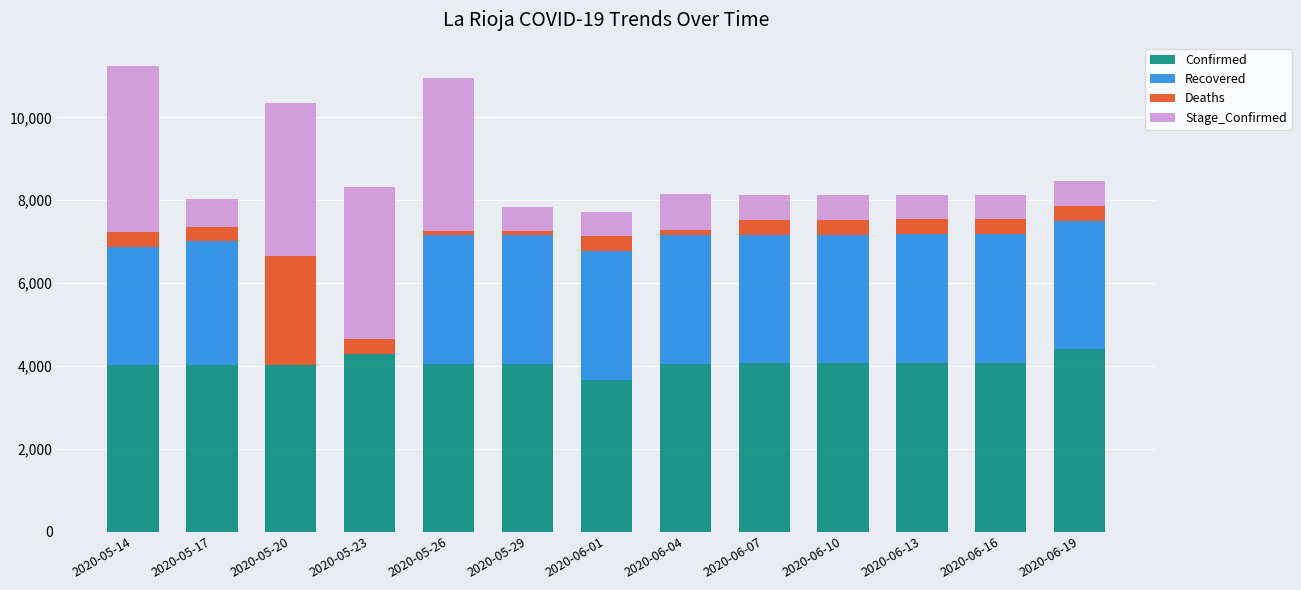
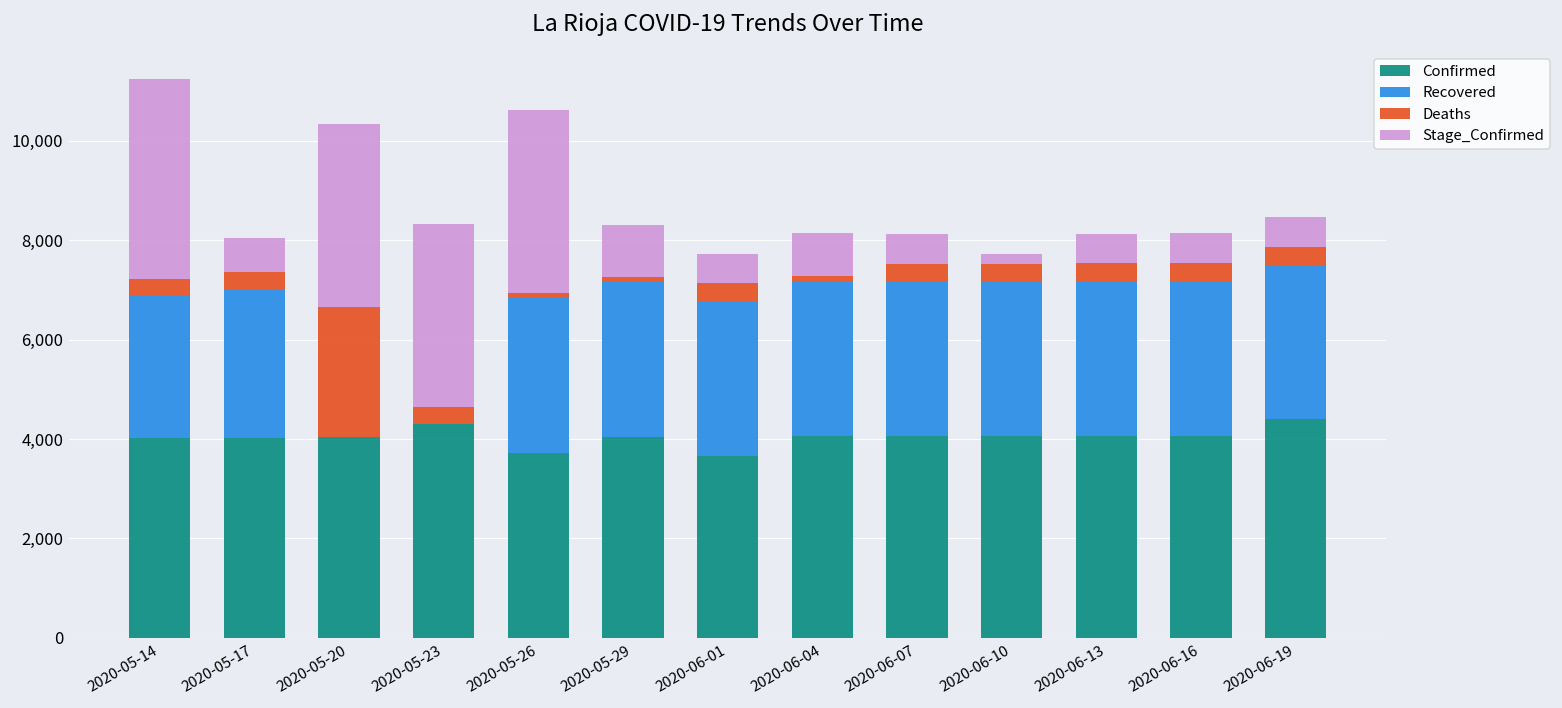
Confirmed, 2020-05-26: 4,000 -> 3,700
Stage_Confirmed, 2020-05-29: 600 -> 1,000
Stage_Confirmed, 2020-06-10: 600 -> 200
